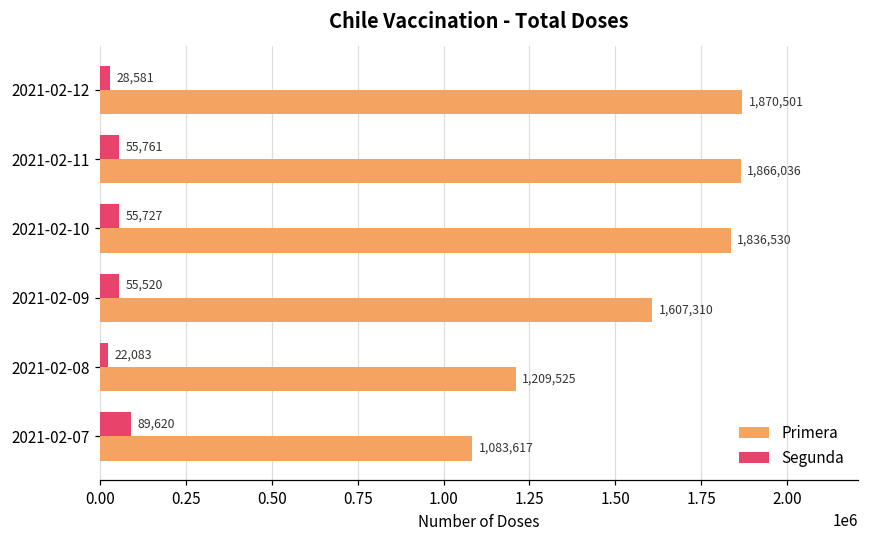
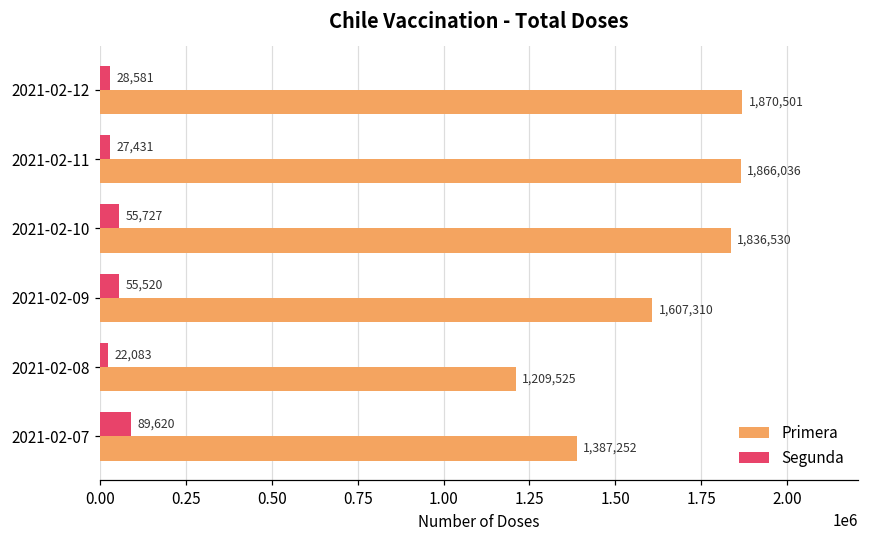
Segunda, 2021-02-11: 55,761 -> 27,431
Primera, 2021-02-07: 1,083,617 -> 1,387,252
